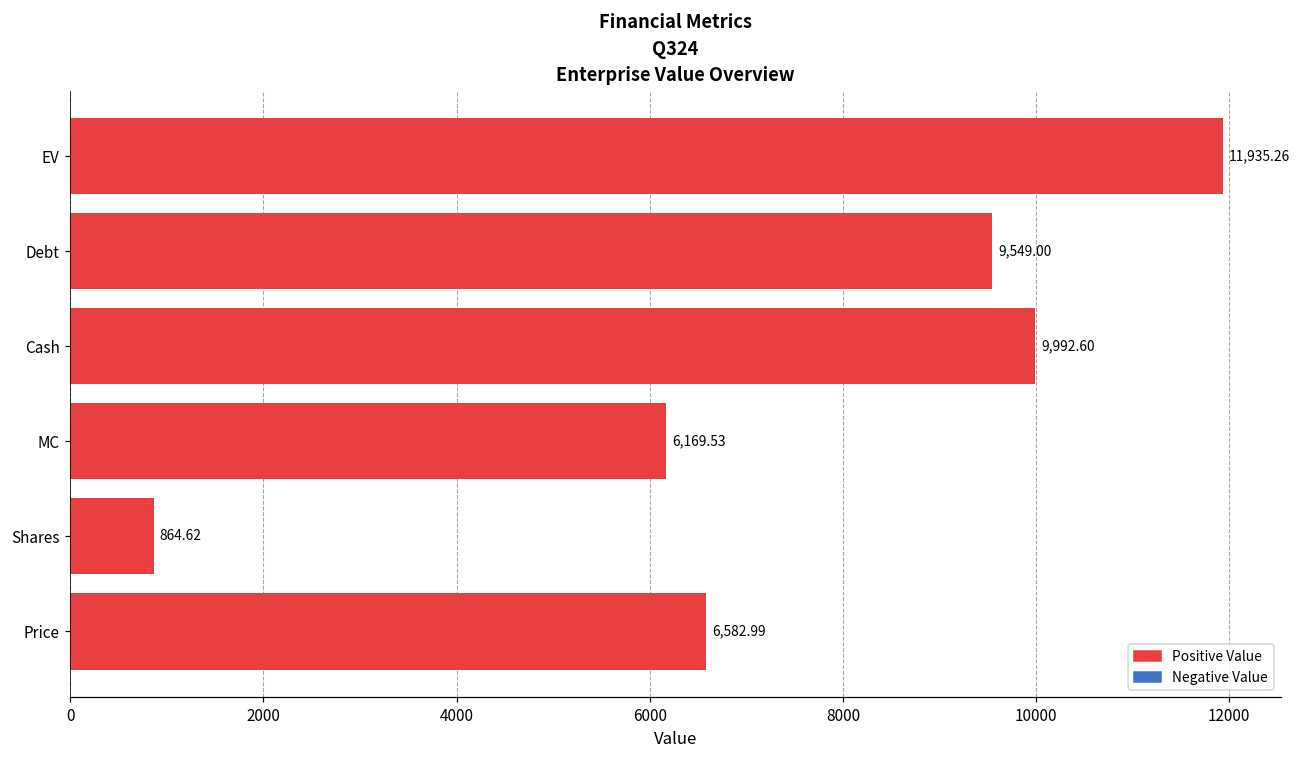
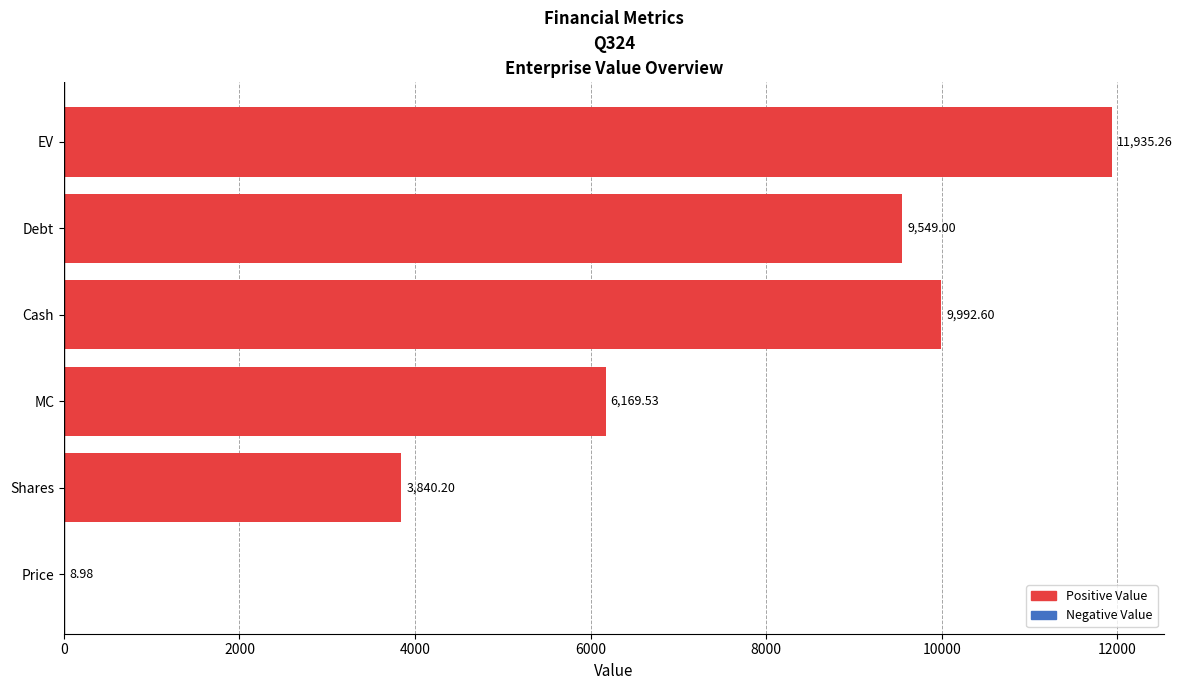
Shares: 864.62 -> 3,840.20
Price: 6,582.99 -> 8.98
